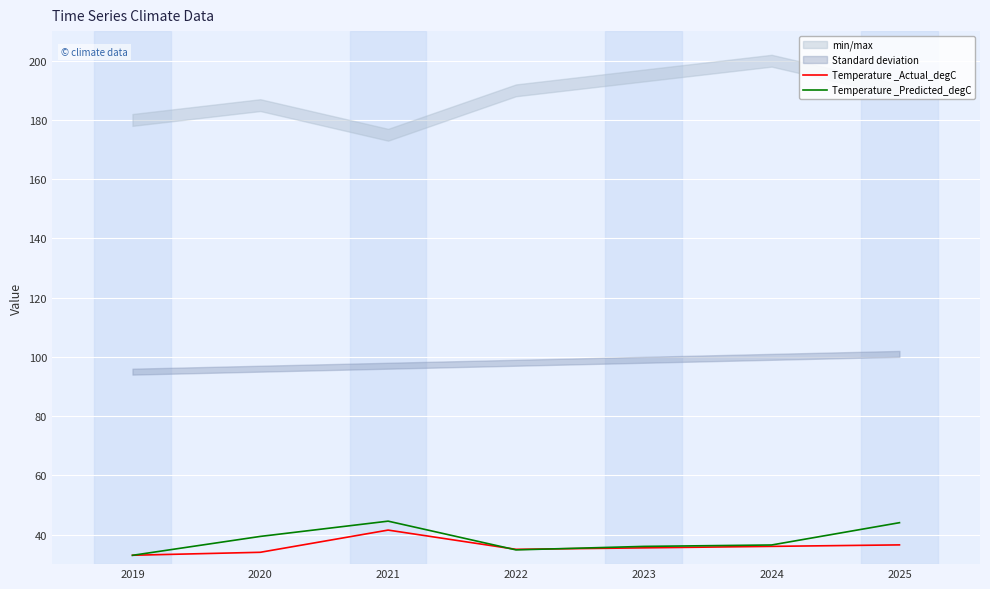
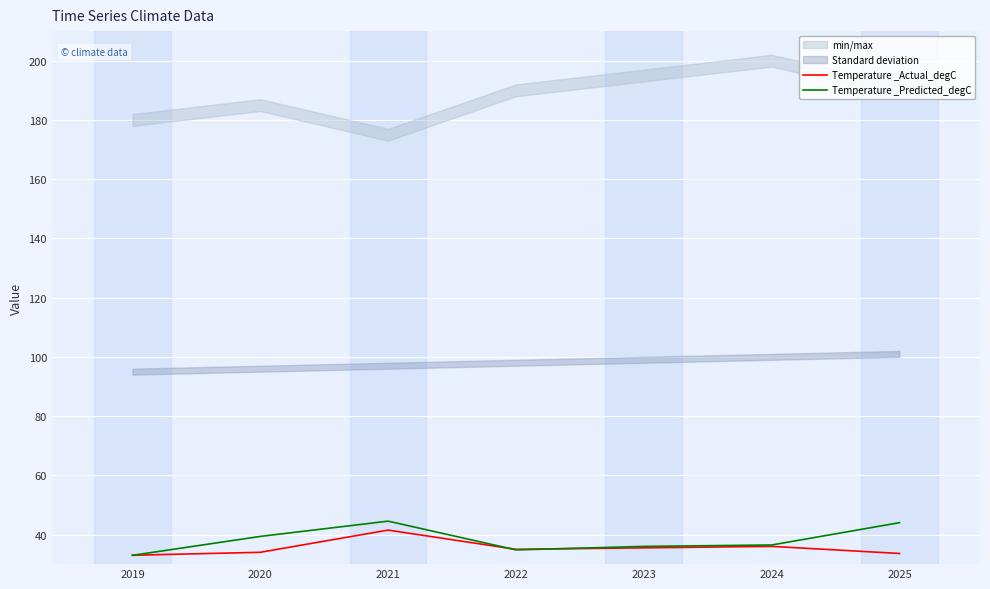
Temperature _Actual_degC, 2025: 37 -> 34
